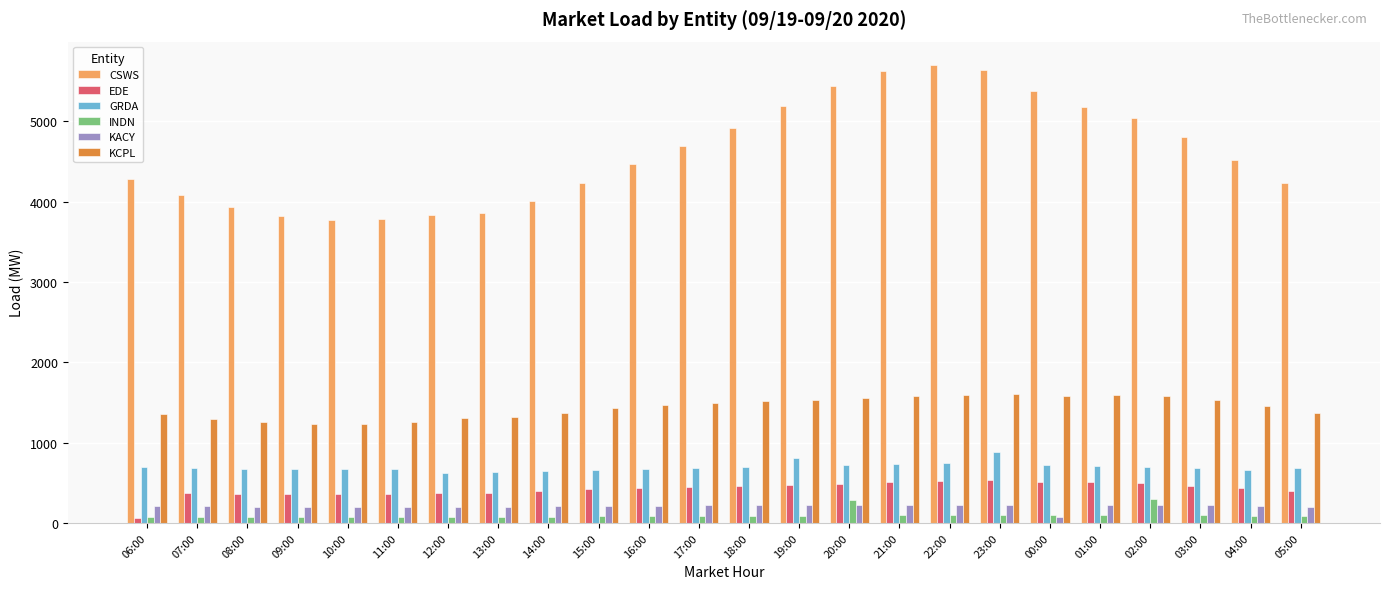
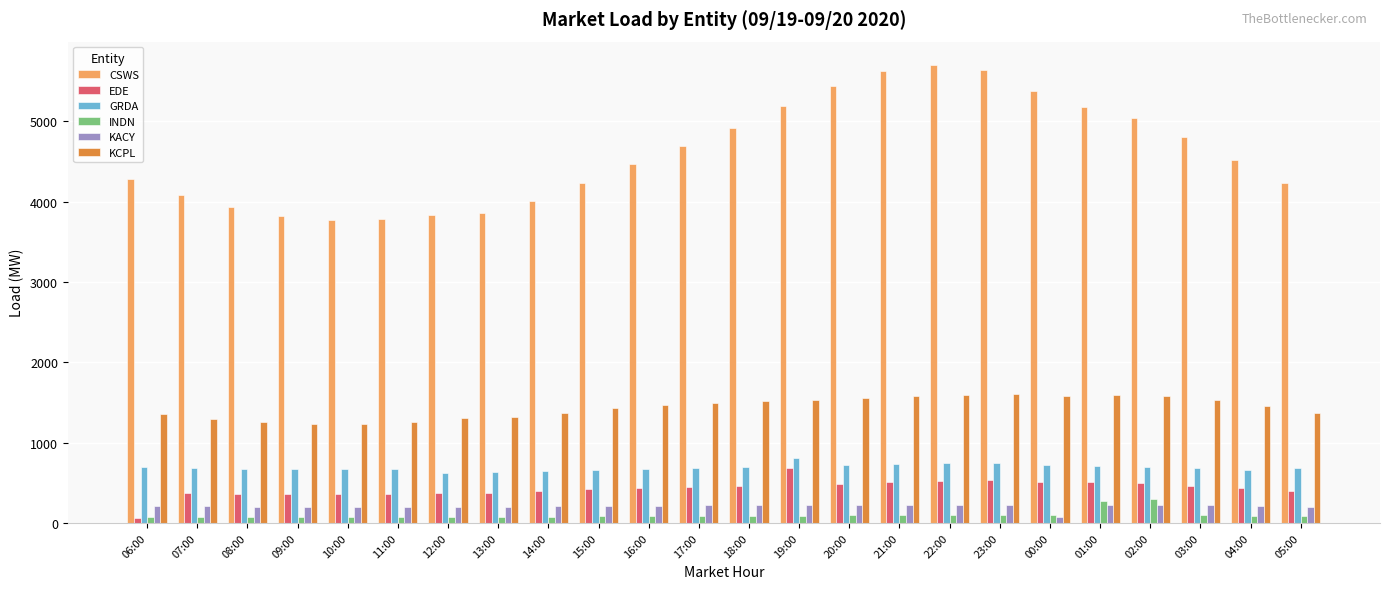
EDE, 19:00: 500 -> 700
INDN, 20:00: 300 -> 100
GRDA, 23:00: 900 -> 700
INDN, 01:00: 100 -> 300
